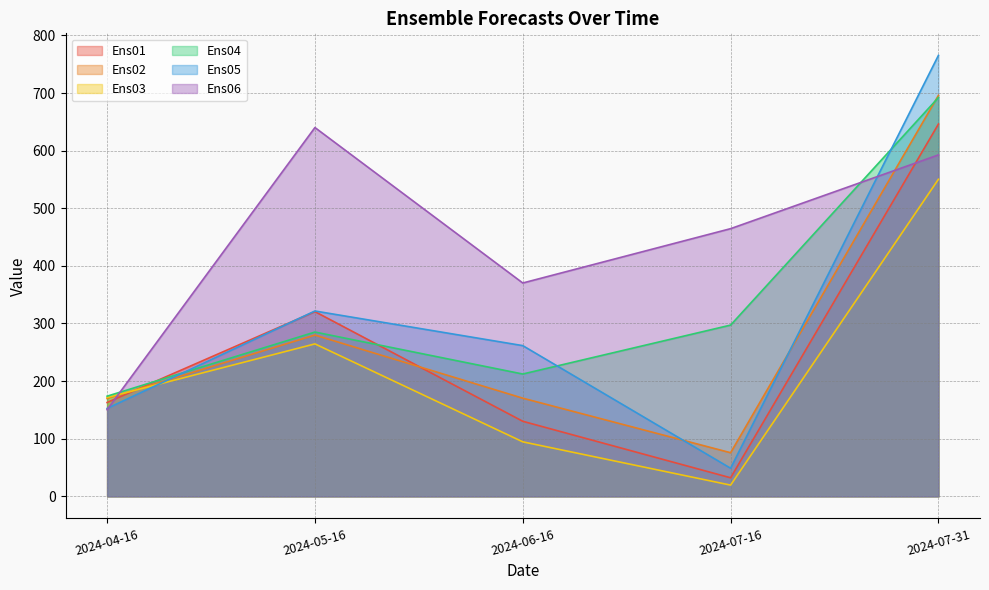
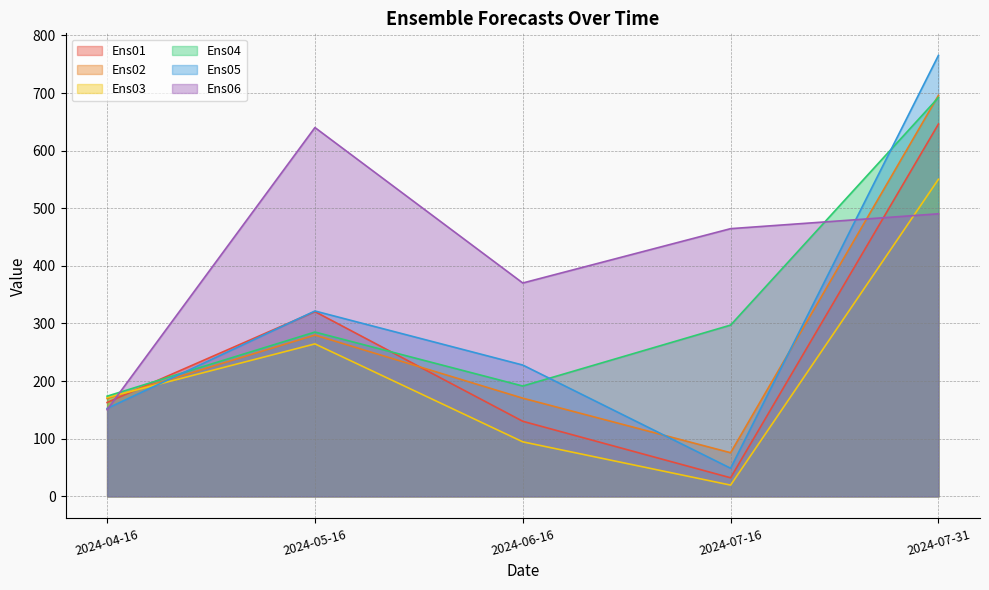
Ens04, 2024-06-16: 210 -> 190
Ens05, 2024-06-16: 260 -> 230
Ens06, 2024-07-31: 590 -> 490
